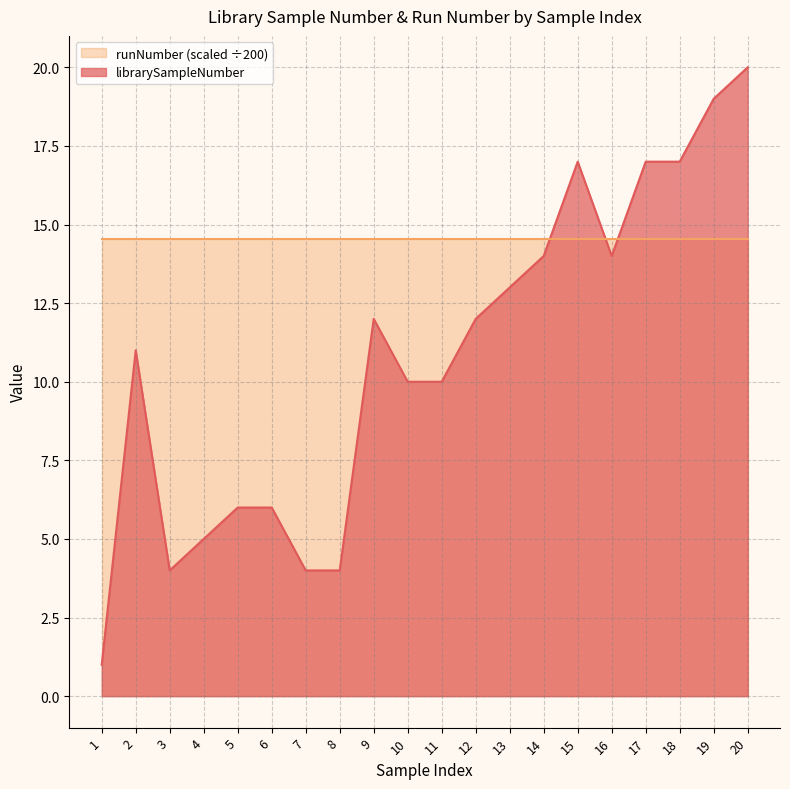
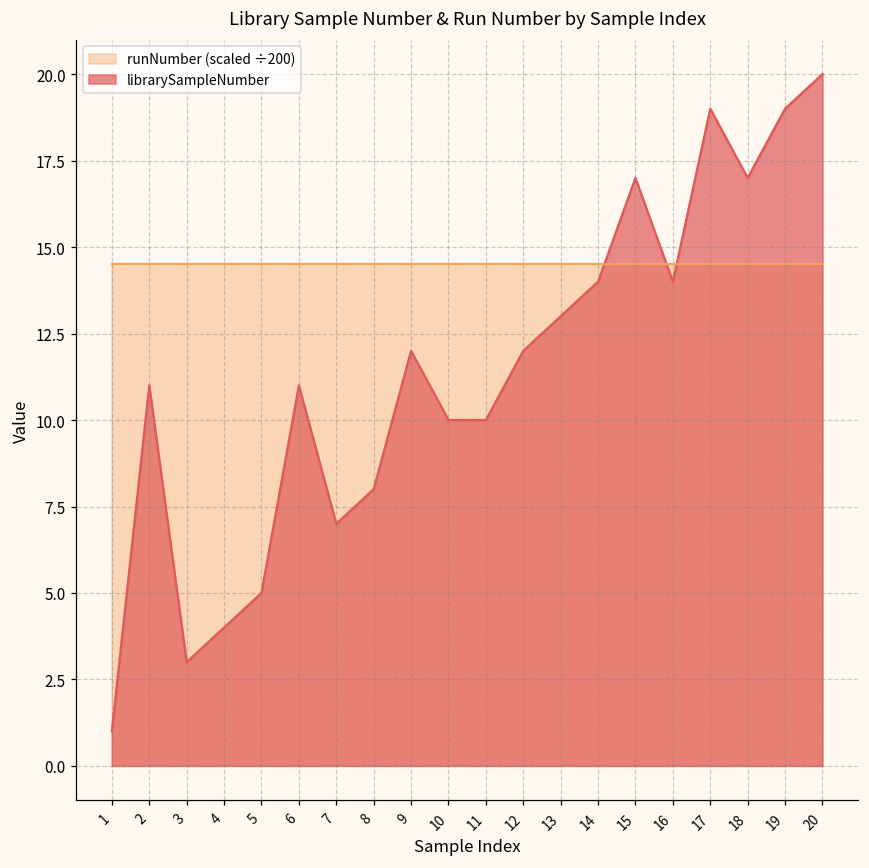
librarySampleNumber, 3: 4 -> 3
librarySampleNumber, 4: 5 -> 4
librarySampleNumber, 5: 6 -> 5
librarySampleNumber, 6: 6 -> 11
librarySampleNumber, 7: 4 -> 7
librarySampleNumber, 8: 4 -> 8
librarySampleNumber, 17: 17 -> 19
